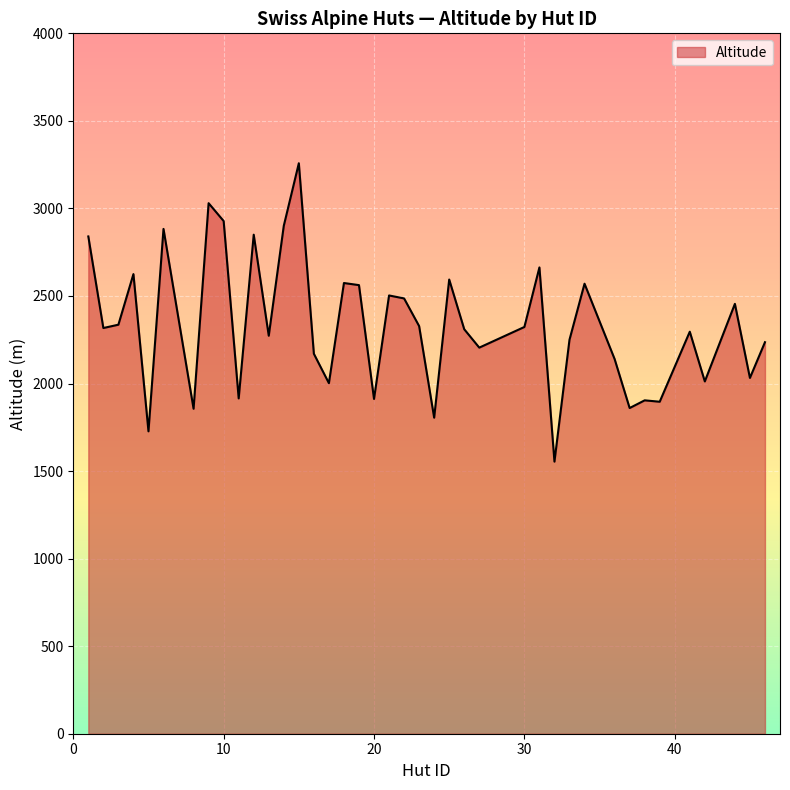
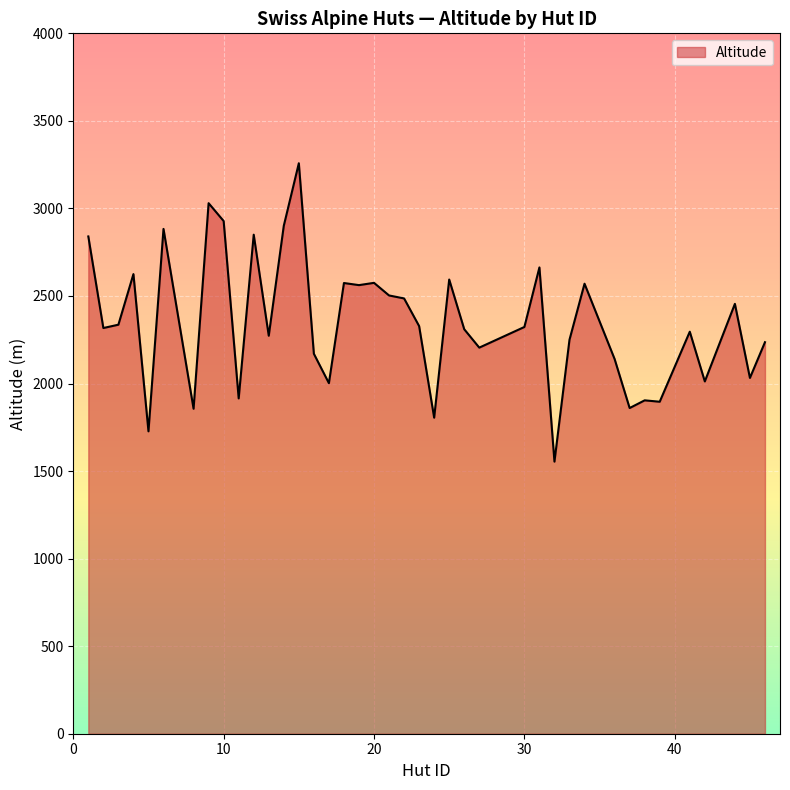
20: 1910 -> 2580
